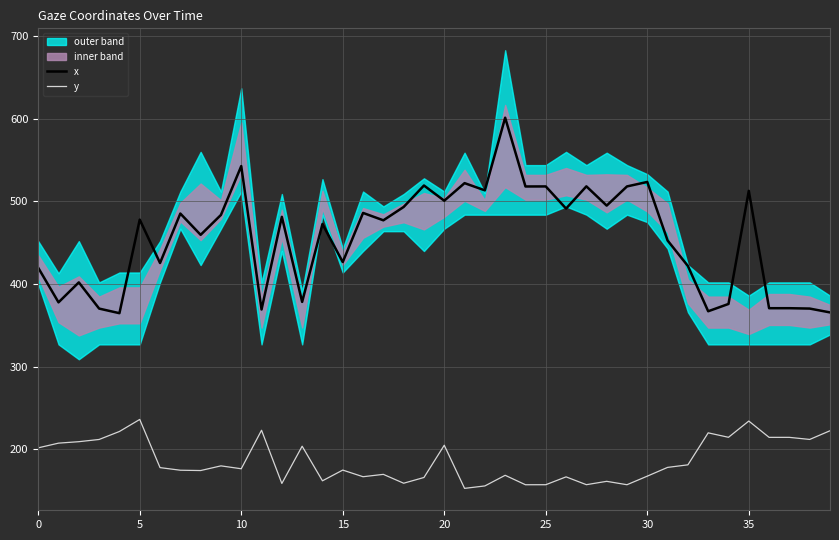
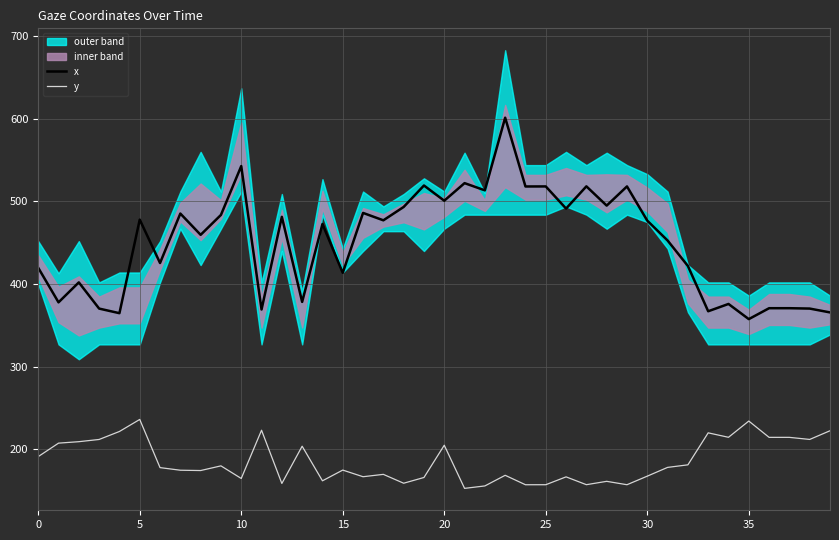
y, 0: 200 -> 190
y, 10: 180 -> 160
x, 15: 430 -> 410
x, 30: 520 -> 480
x, 35: 510 -> 360
